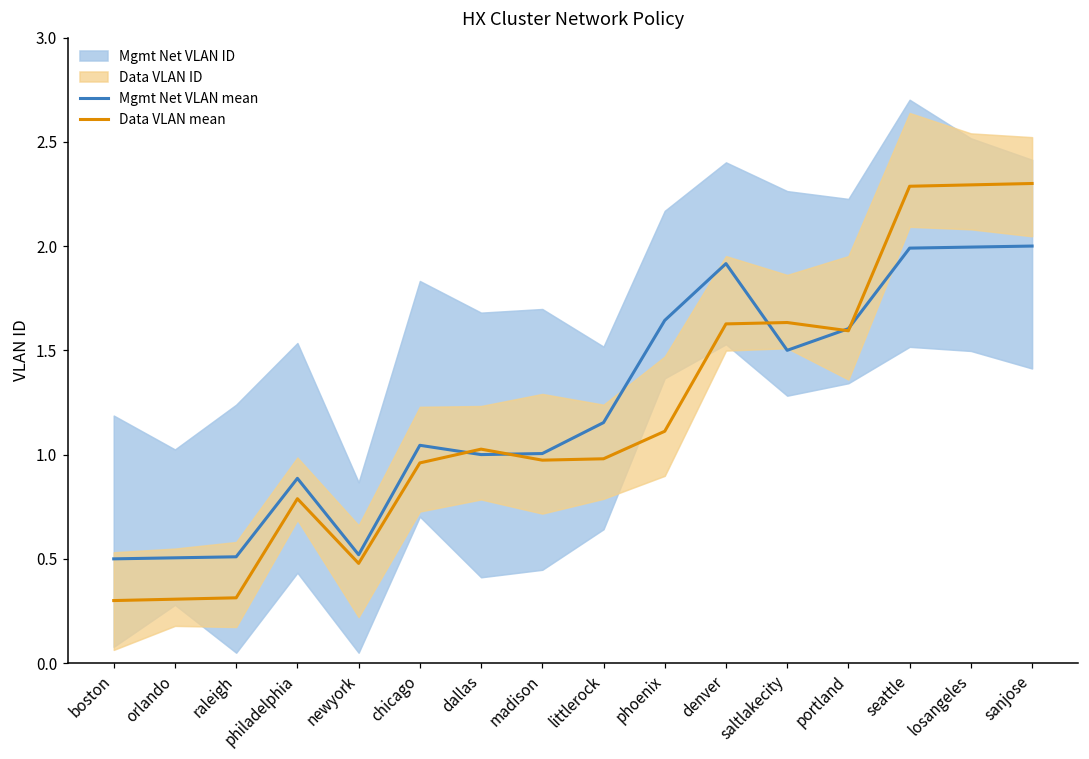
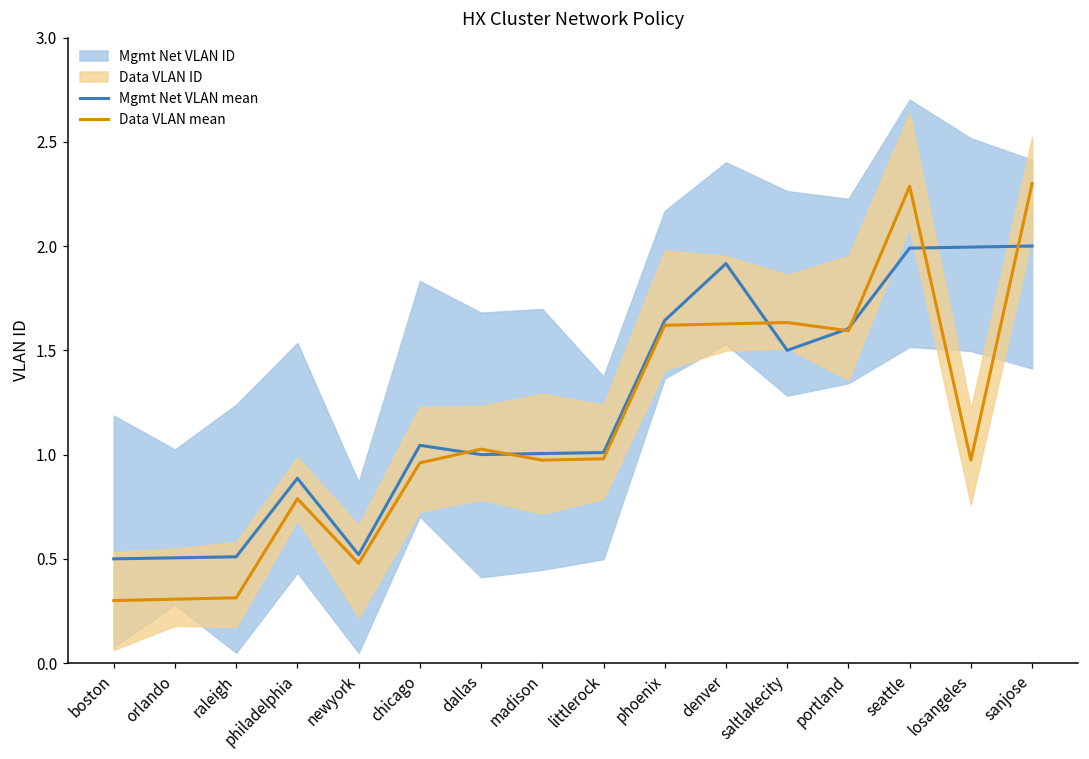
Mgmt Net VLAN mean, littlerock: 1.15 -> 1.01
Data VLAN mean, phoenix: 1.11 -> 1.62
Data VLAN mean, losangeles: 2.29 -> 0.97
